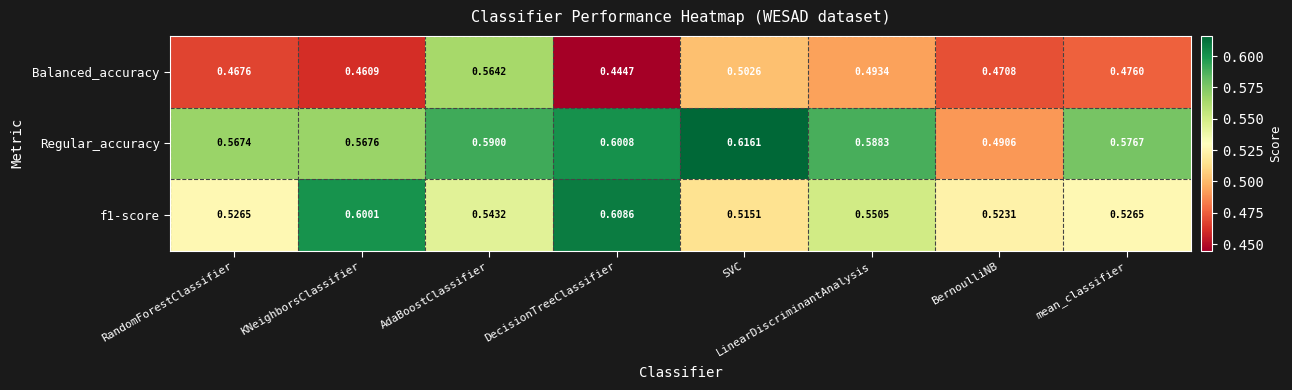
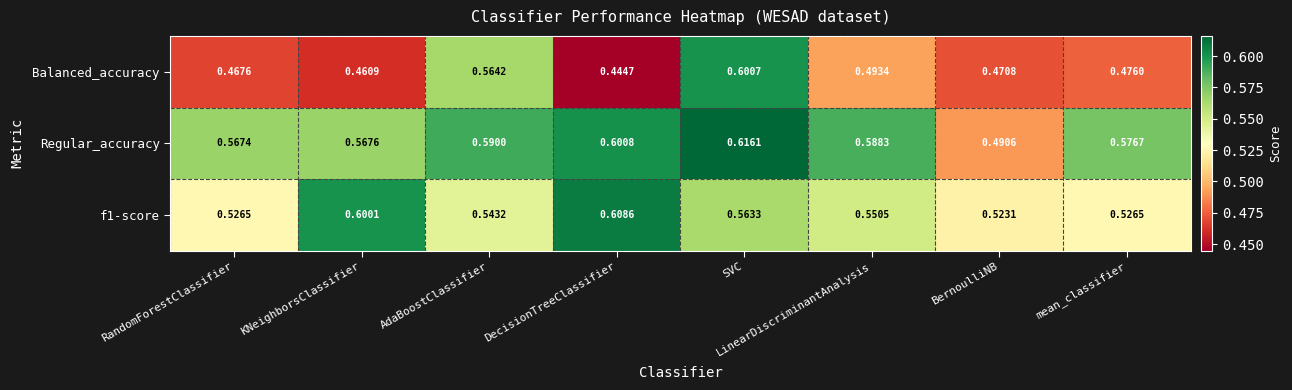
Balanced_accuracy, SVC: 0.5026 -> 0.6007
f1-score, SVC: 0.5151 -> 0.5633
